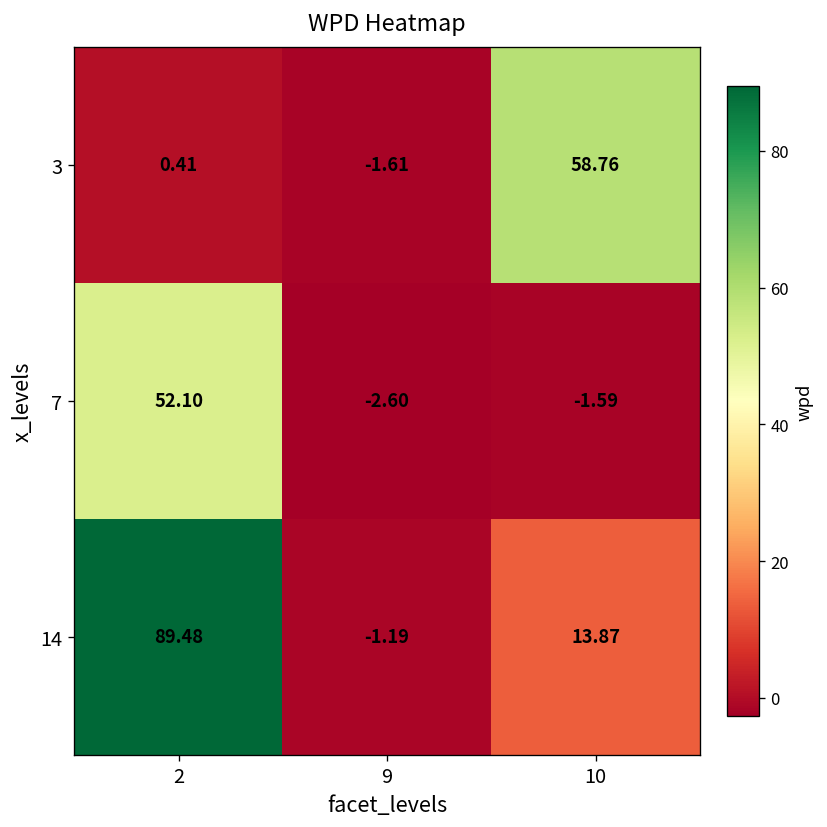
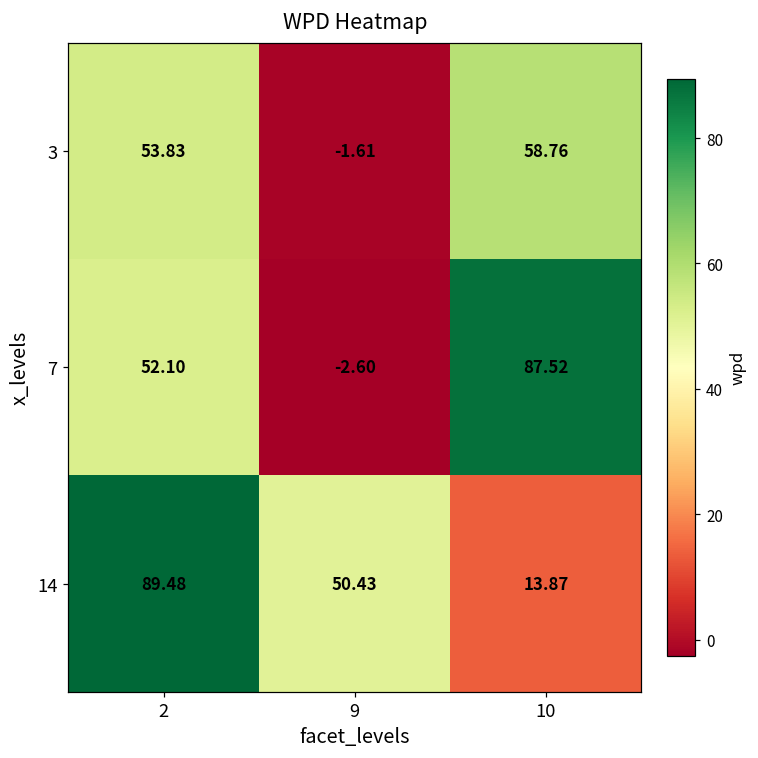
3, 2: 0.41 -> 53.83
7, 10: -1.59 -> 87.52
14, 9: -1.19 -> 50.43
